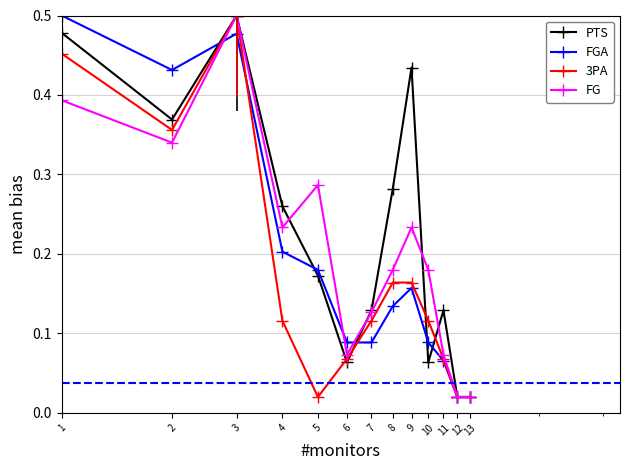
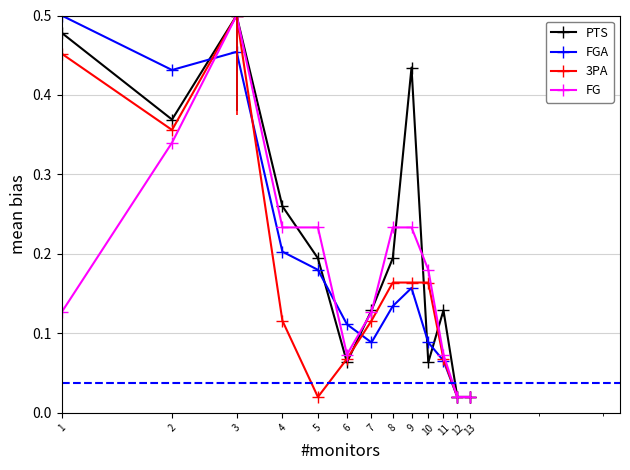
FG, 1: 0.39 -> 0.13
FGA, 3: 0.48 -> 0.45
PTS, 5: 0.17 -> 0.19
FG, 5: 0.29 -> 0.23
FGA, 6: 0.09 -> 0.11
PTS, 8: 0.28 -> 0.19
FG, 8: 0.18 -> 0.23
3PA, 10: 0.12 -> 0.16
